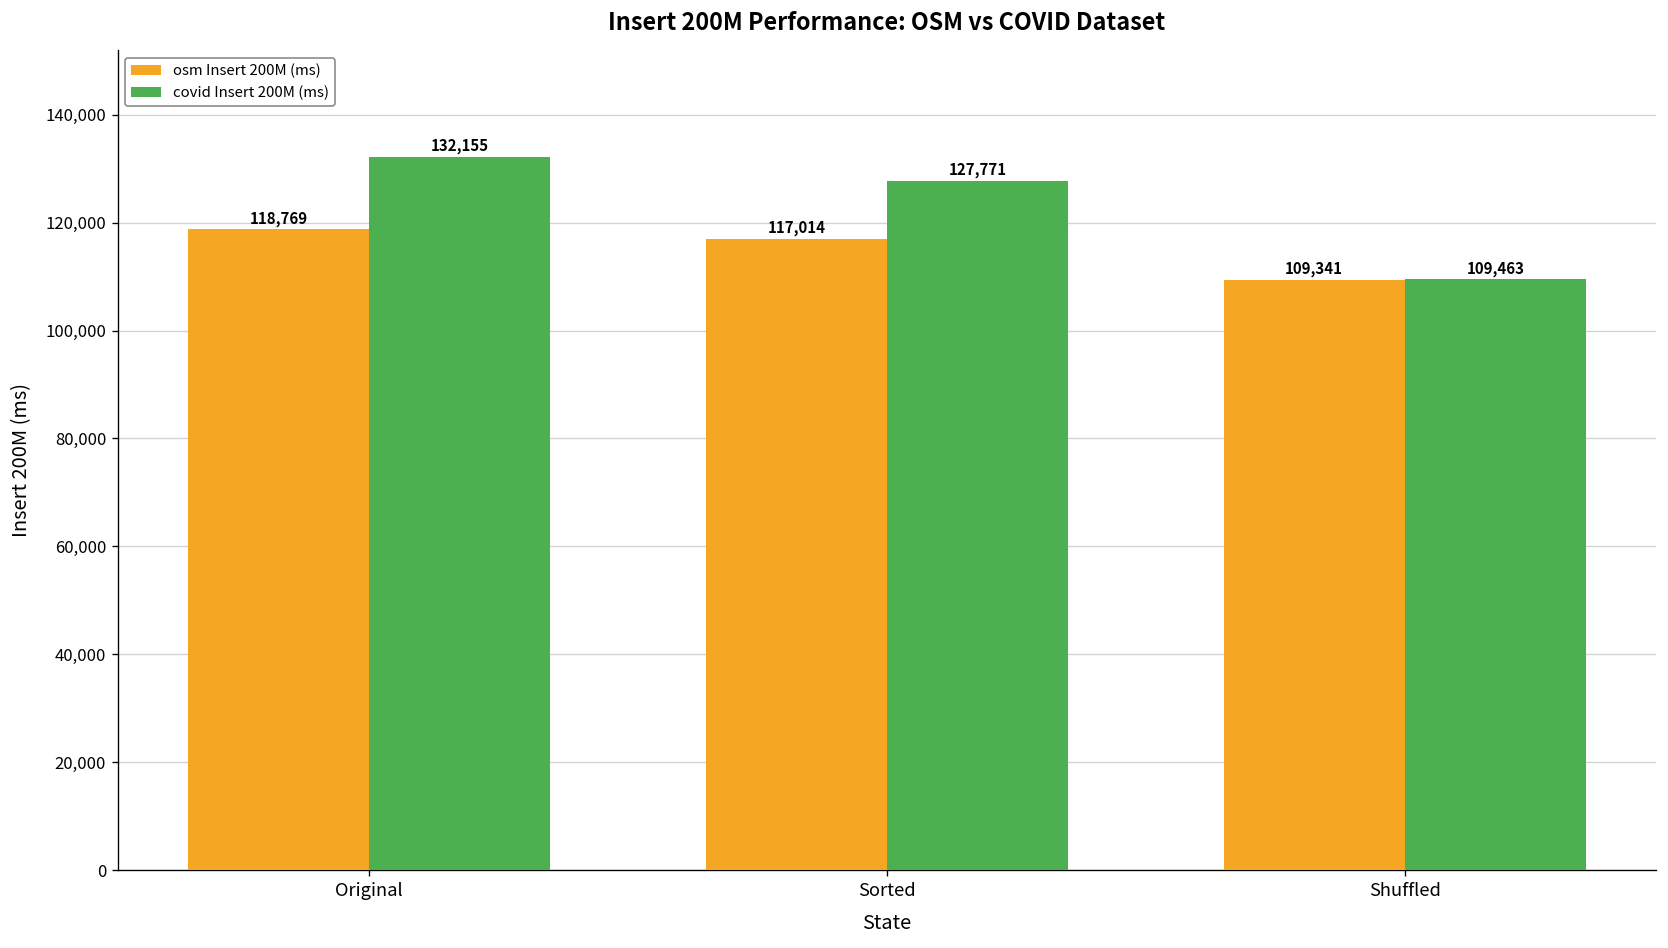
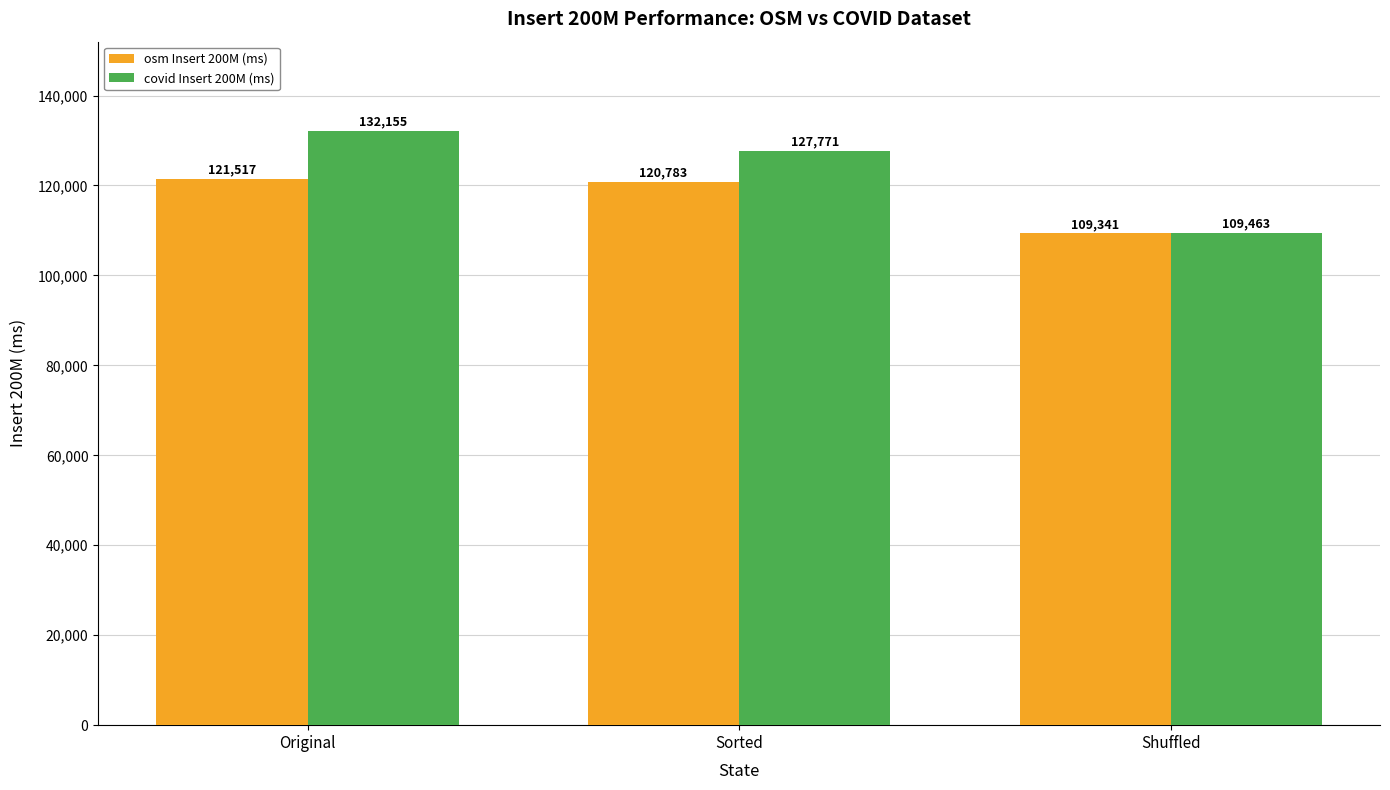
osm Insert 200M (ms), Original: 118,769 -> 121,517
osm Insert 200M (ms), Sorted: 117,014 -> 120,783
